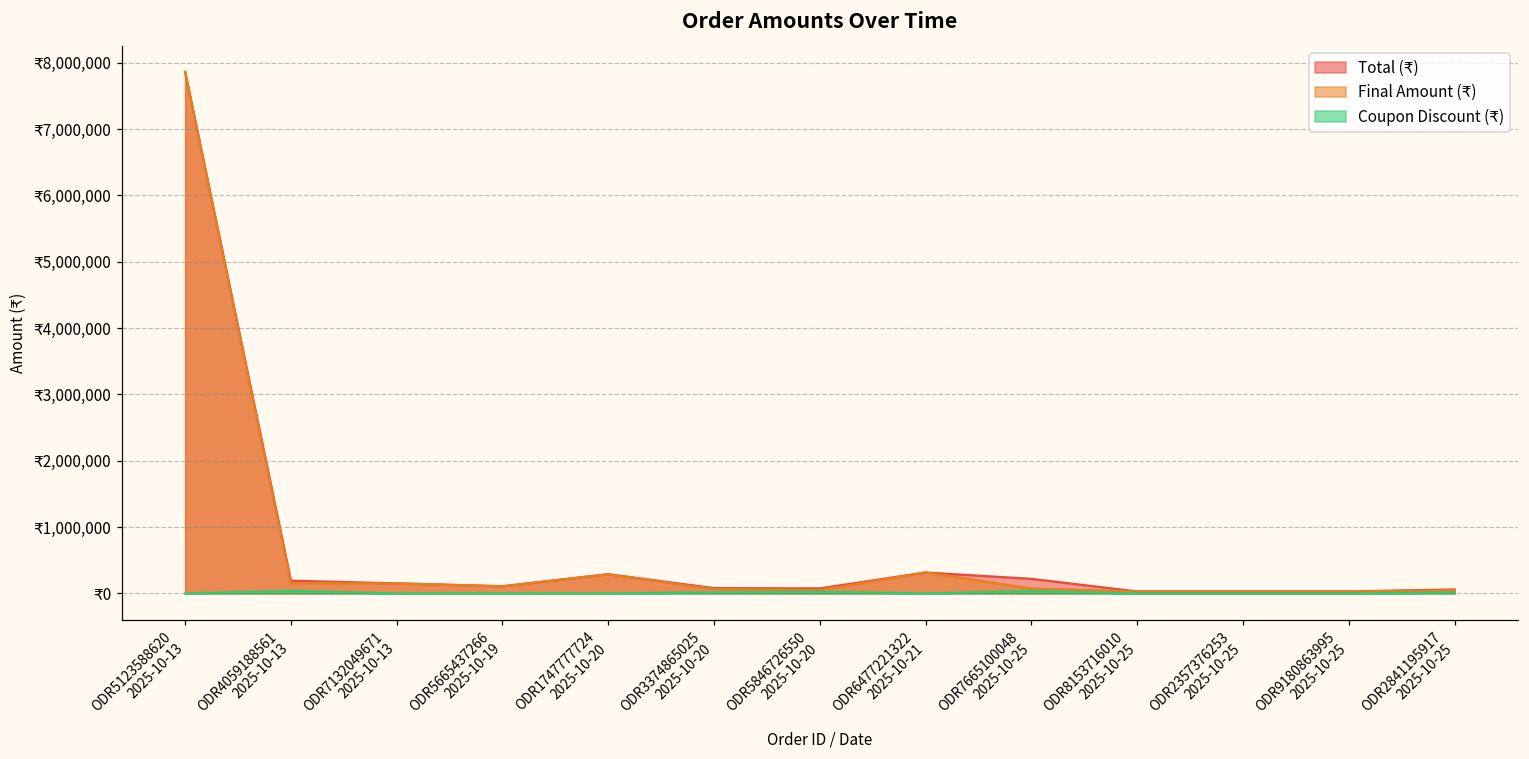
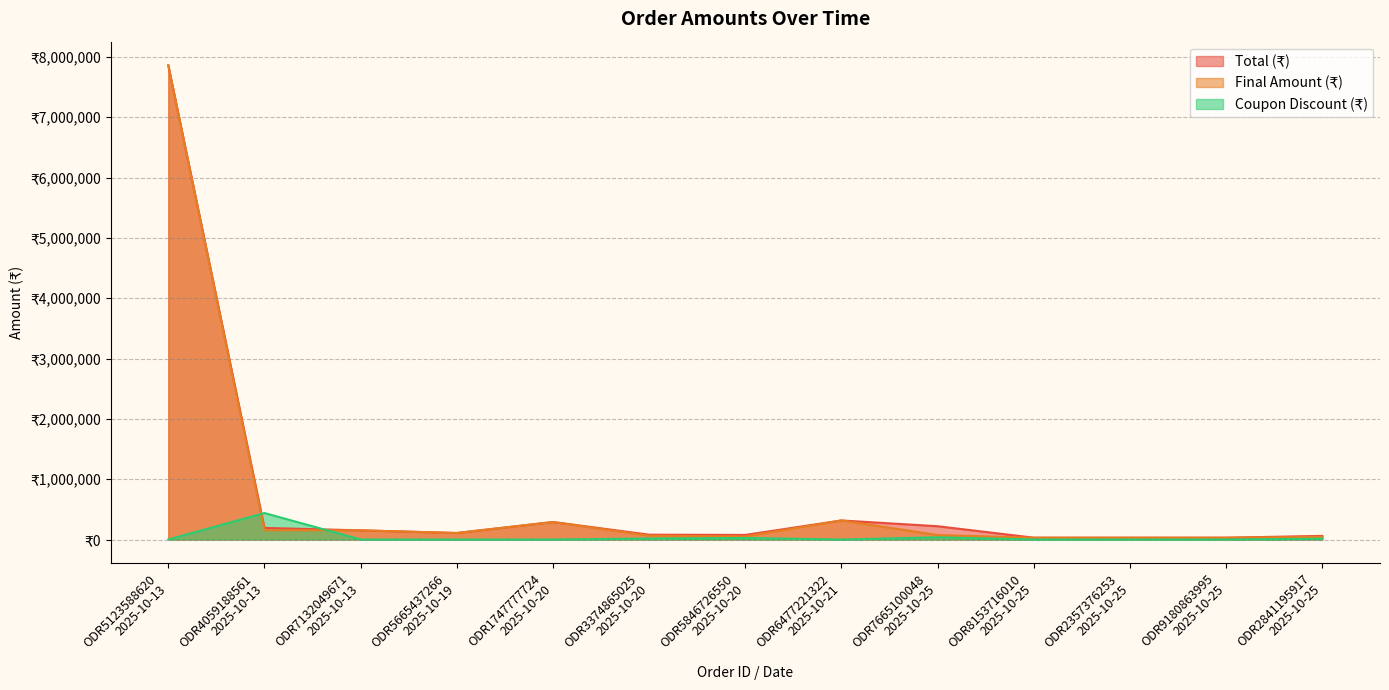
Coupon Discount (₹), ODR4059188561 2025-10-13: ₹0 -> ₹400,000
